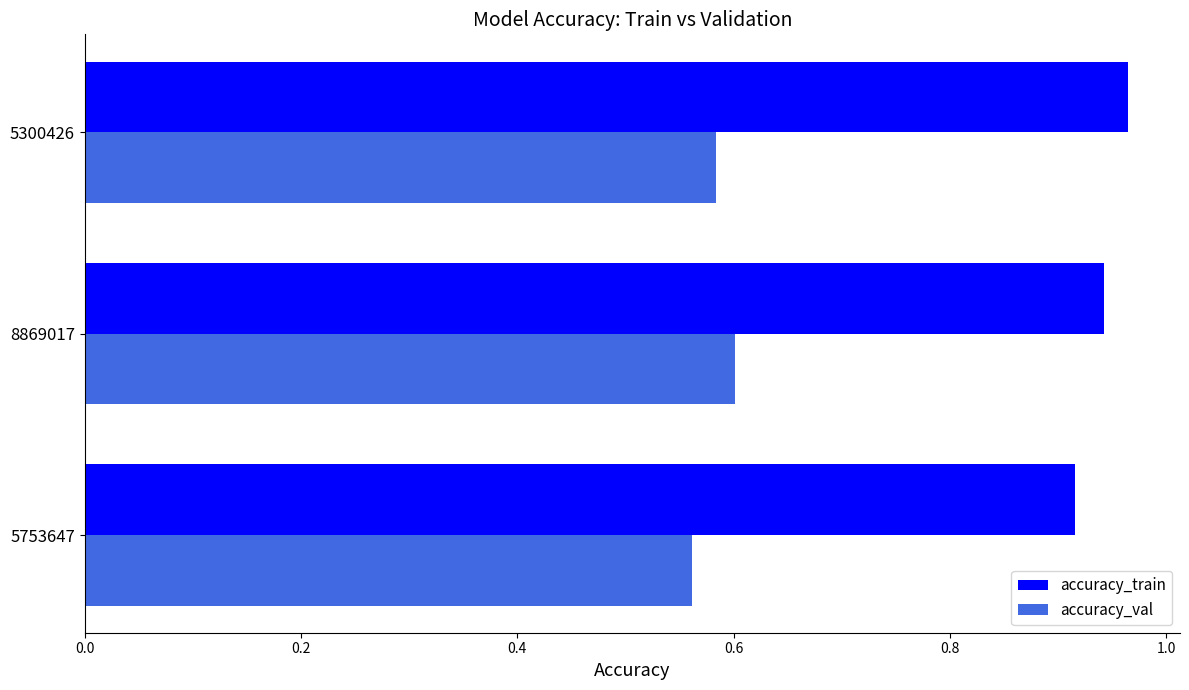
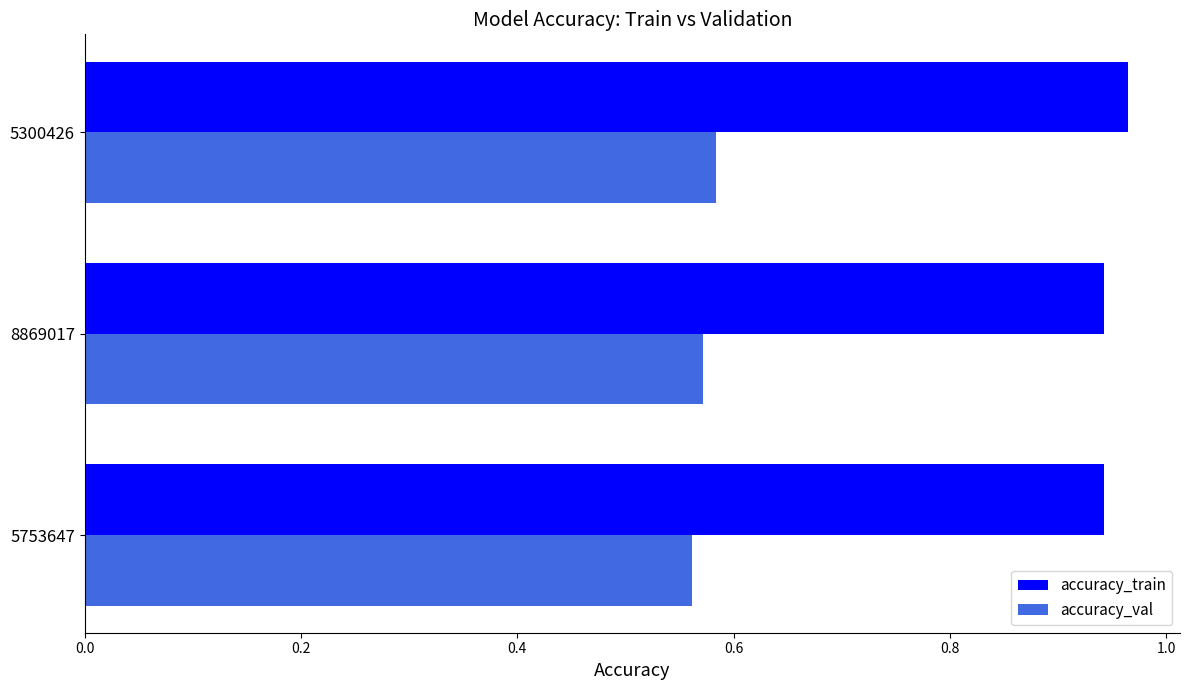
accuracy_val, 8869017: 0.601 -> 0.571
accuracy_train, 5753647: 0.916 -> 0.942
